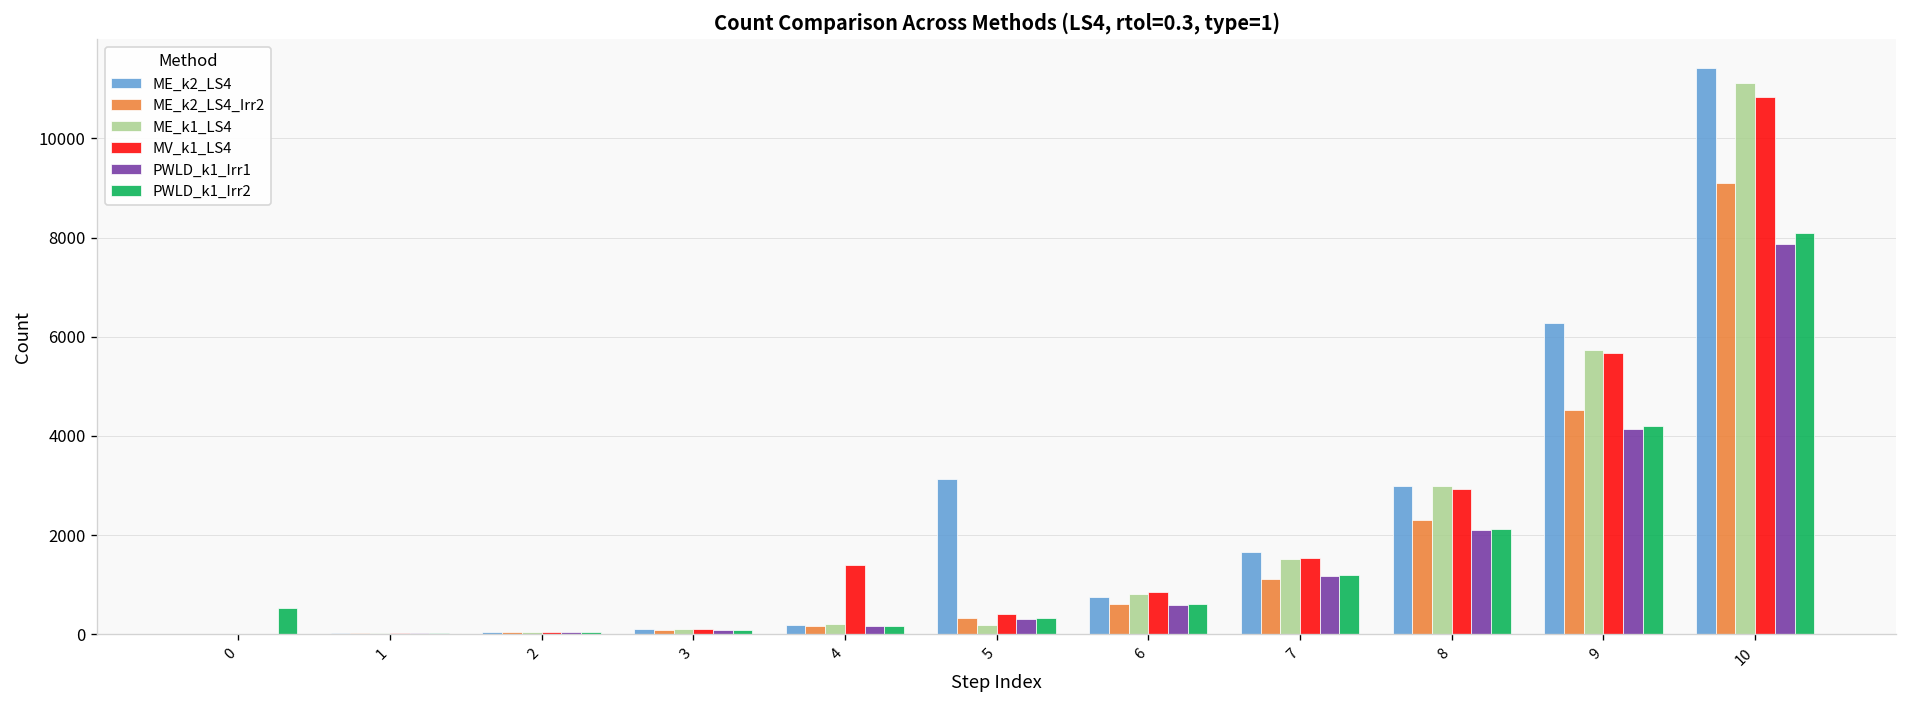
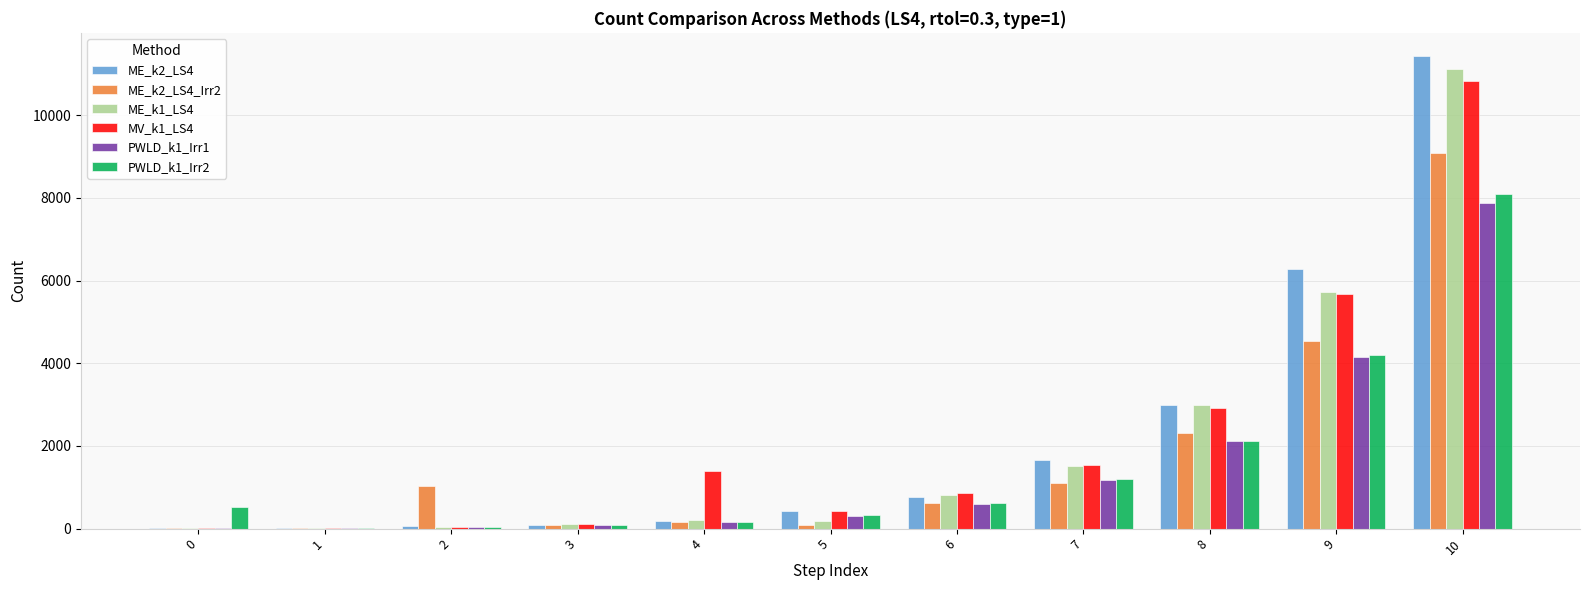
ME_k2_LS4_Irr2, 2: 0 -> 1000
ME_k2_LS4, 5: 3100 -> 400
ME_k2_LS4_Irr2, 5: 300 -> 100
